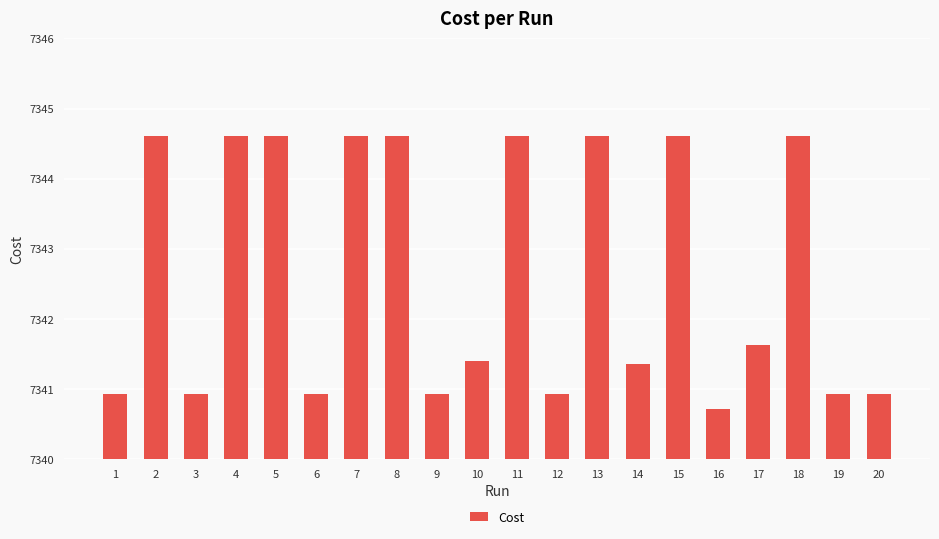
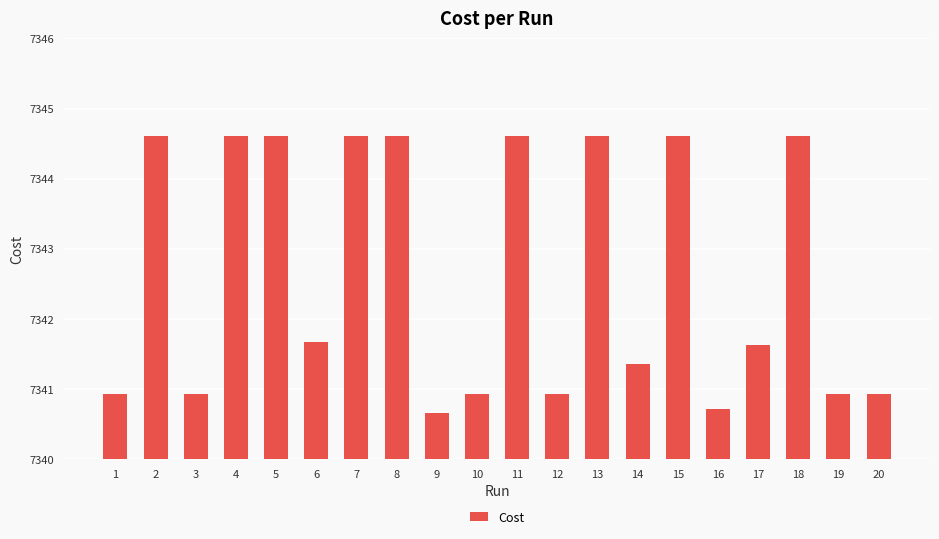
6: 7340.9 -> 7341.7
9: 7340.9 -> 7340.7
10: 7341.4 -> 7340.9
